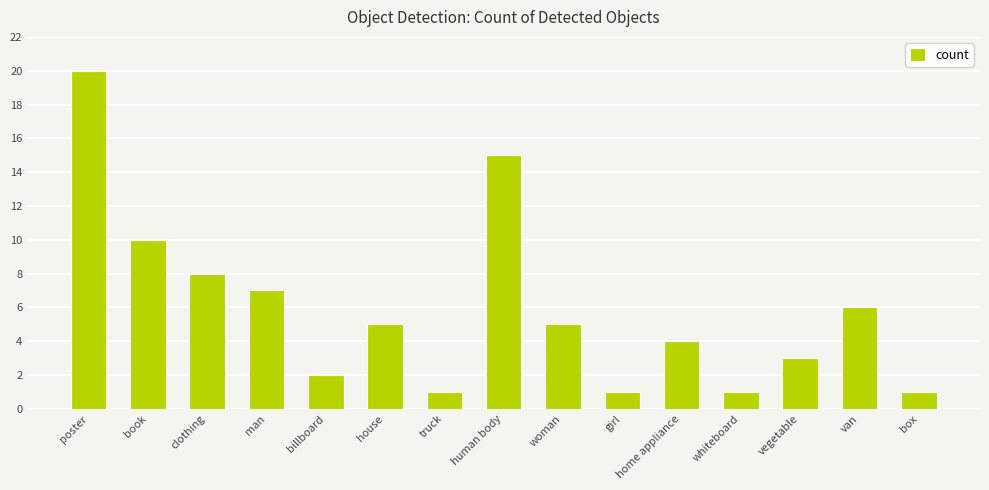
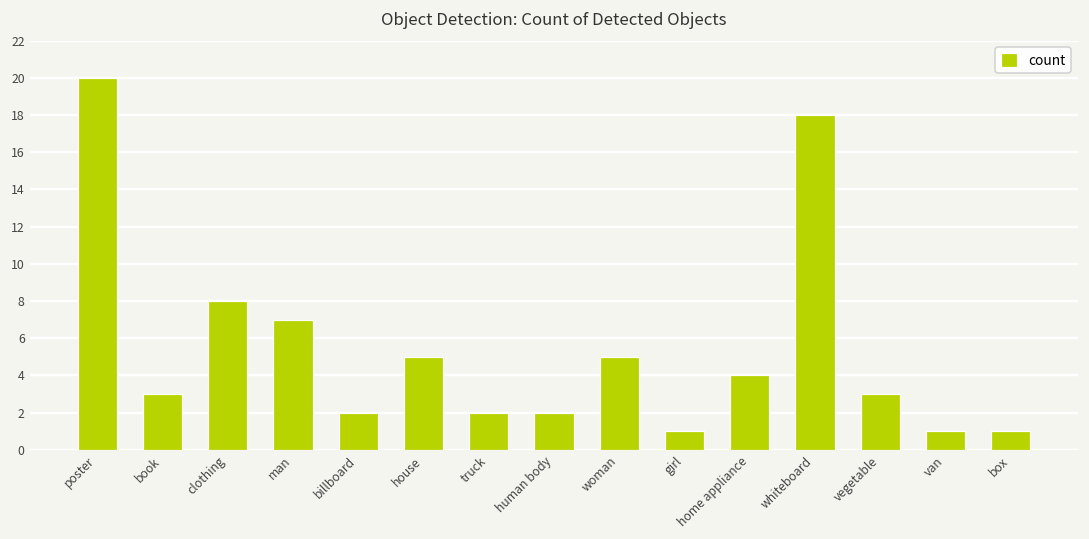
book: 10 -> 3
truck: 1 -> 2
human body: 15 -> 2
whiteboard: 1 -> 18
van: 6 -> 1
